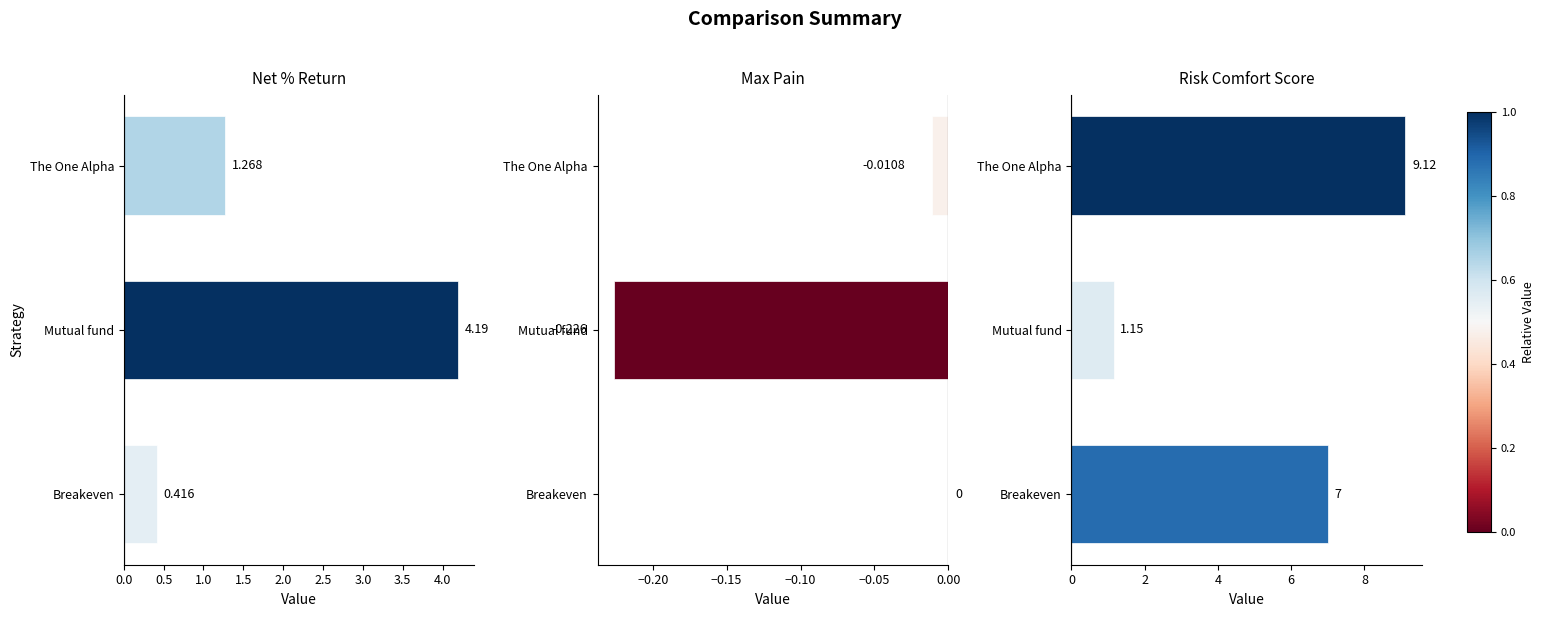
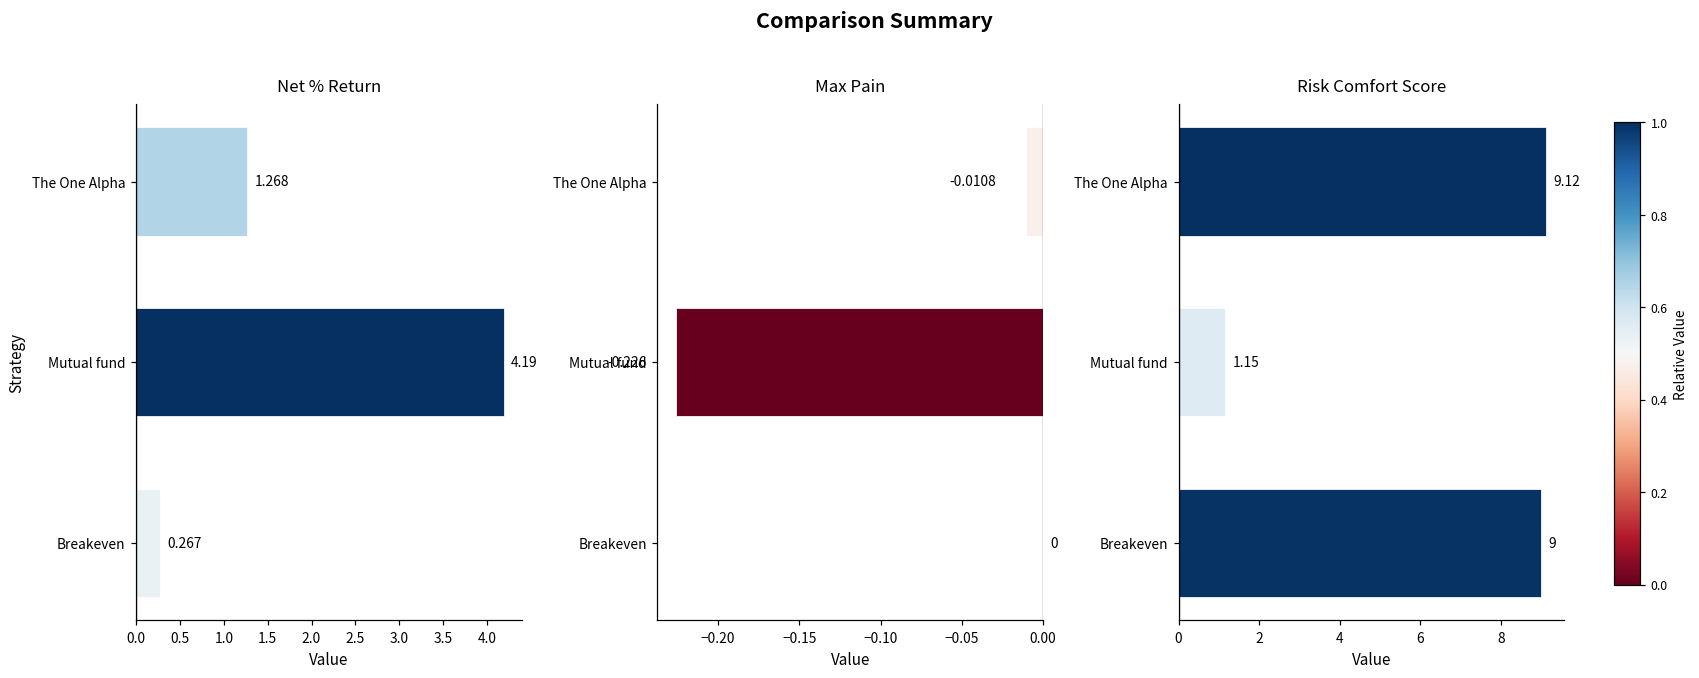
Net % Return, Breakeven: 0.416 -> 0.267
Risk Comfort Score, Breakeven: 7 -> 9
